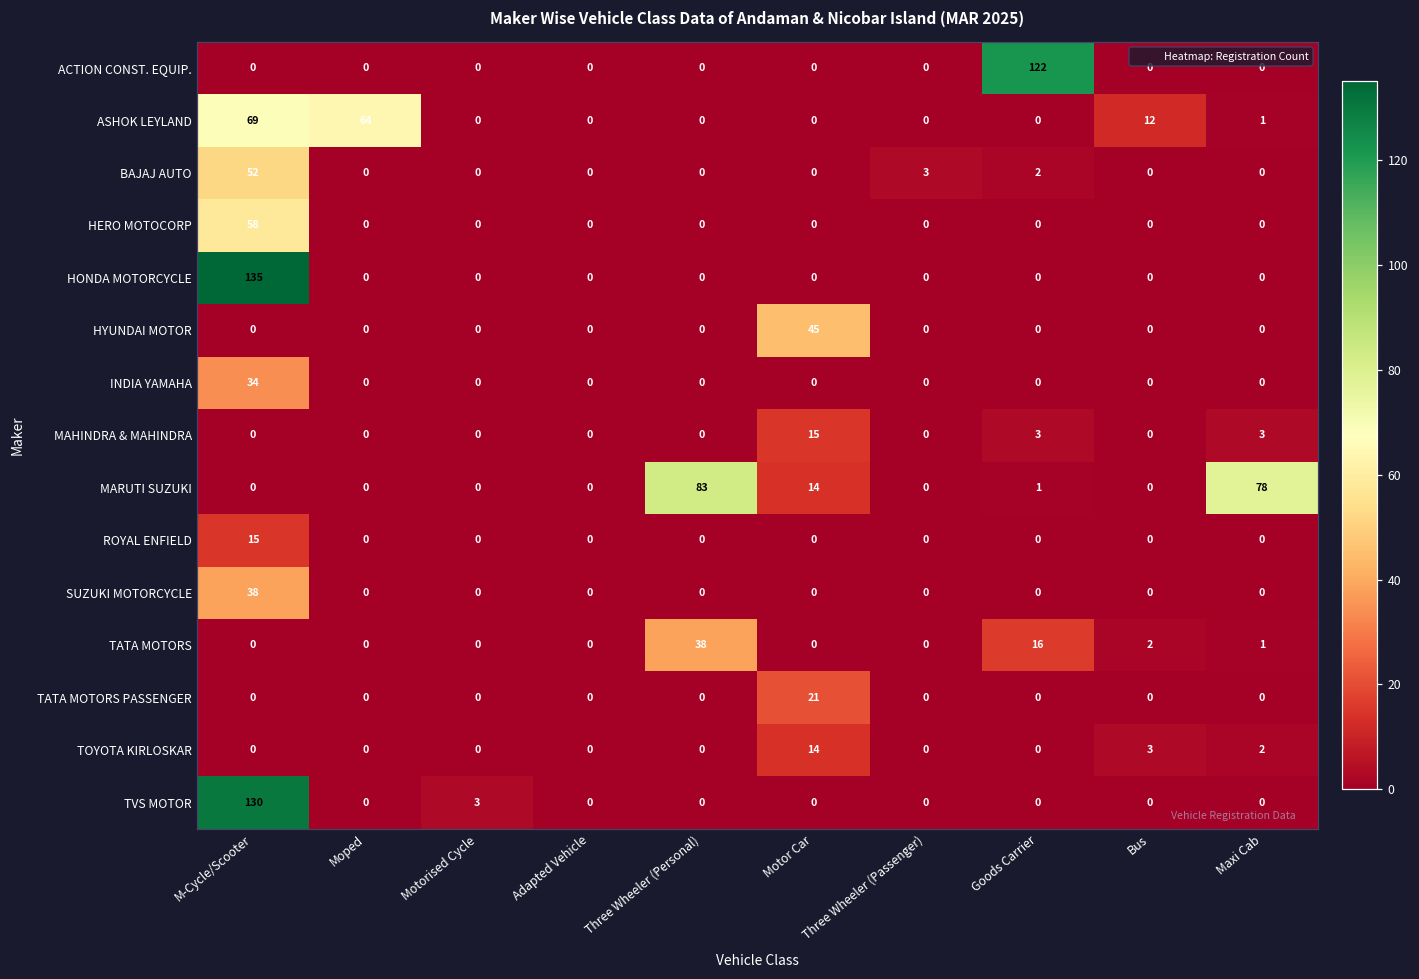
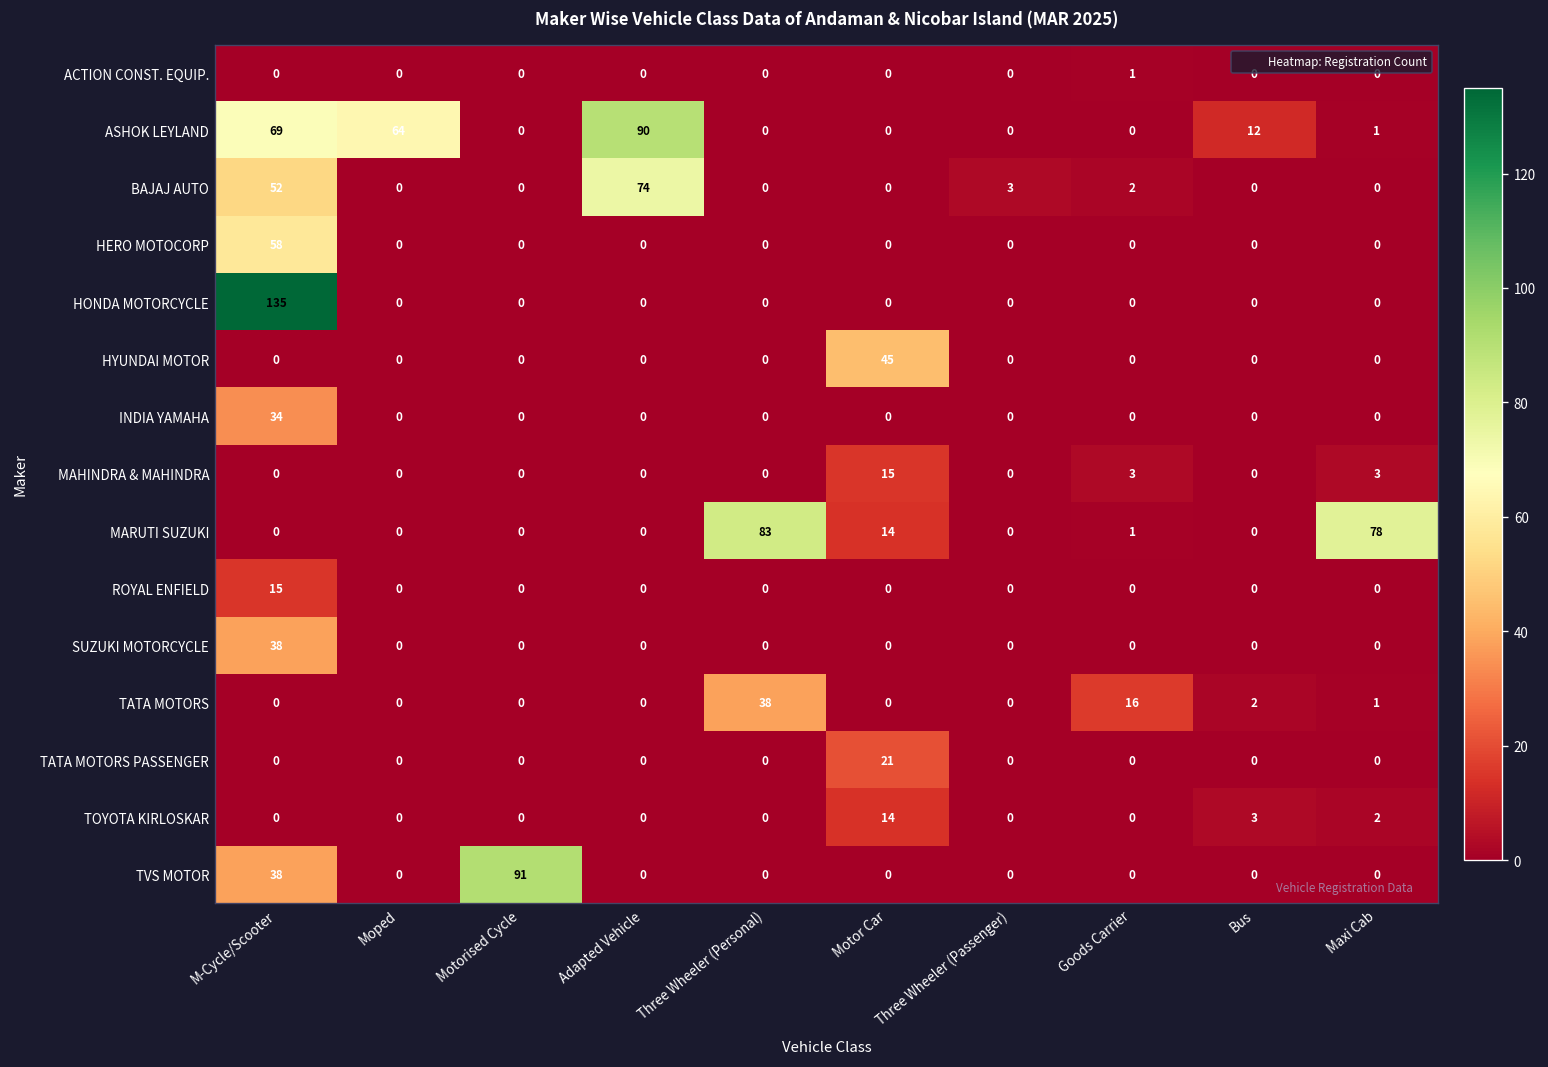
ACTION CONST. EQUIP., Goods Carrier: 122 -> 1
ASHOK LEYLAND, Adapted Vehicle: 0 -> 90
BAJAJ AUTO, Adapted Vehicle: 0 -> 74
TVS MOTOR, M-Cycle/Scooter: 130 -> 38
TVS MOTOR, Motorised Cycle: 3 -> 91
